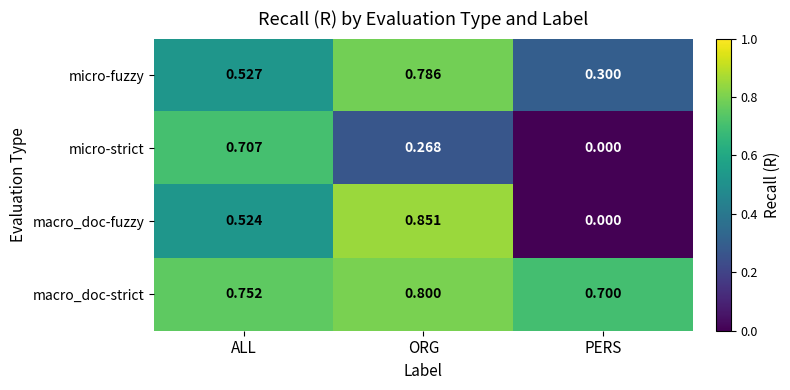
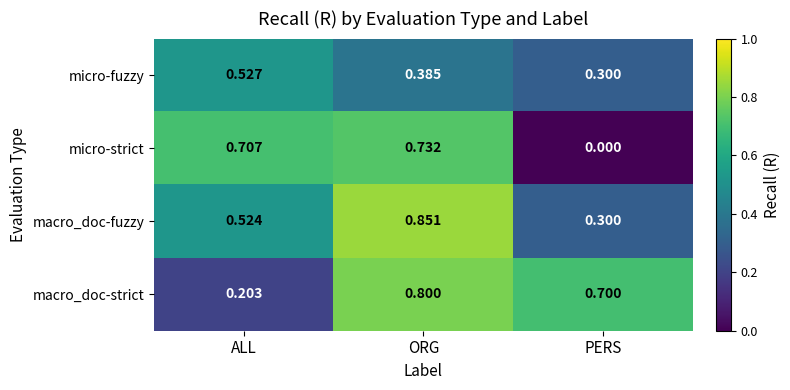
micro-fuzzy, ORG: 0.786 -> 0.385
micro-strict, ORG: 0.268 -> 0.732
macro_doc-fuzzy, PERS: 0.000 -> 0.300
macro_doc-strict, ALL: 0.752 -> 0.203
